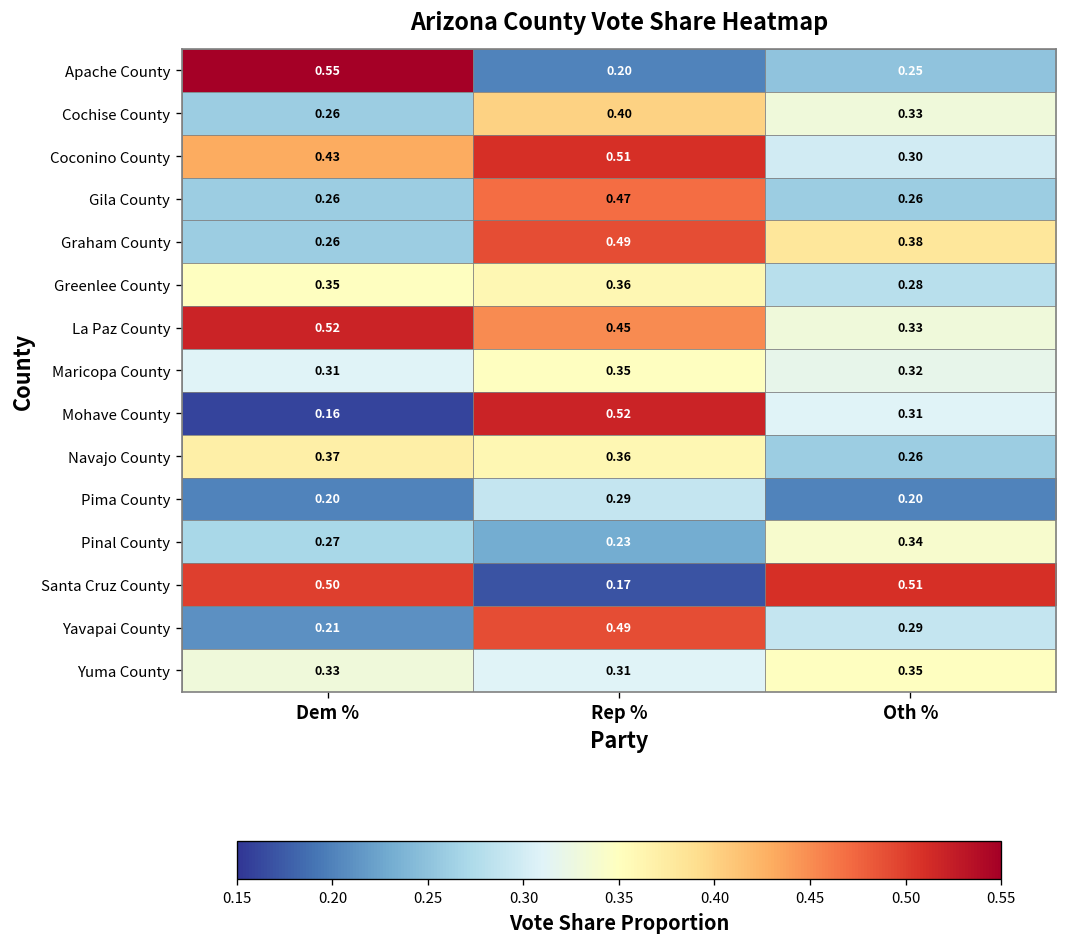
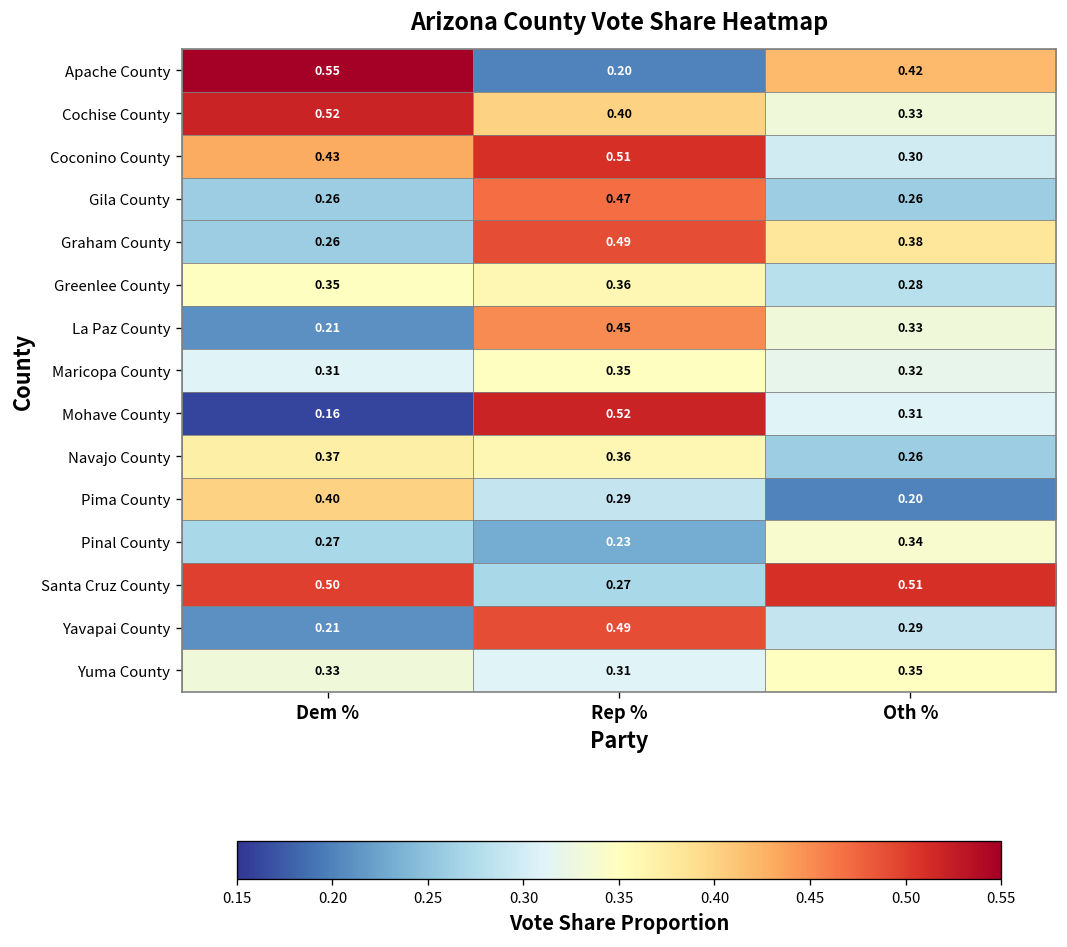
Apache County, Oth %: 0.25 -> 0.42
Cochise County, Dem %: 0.26 -> 0.52
La Paz County, Dem %: 0.52 -> 0.21
Pima County, Dem %: 0.20 -> 0.40
Santa Cruz County, Rep %: 0.17 -> 0.27
